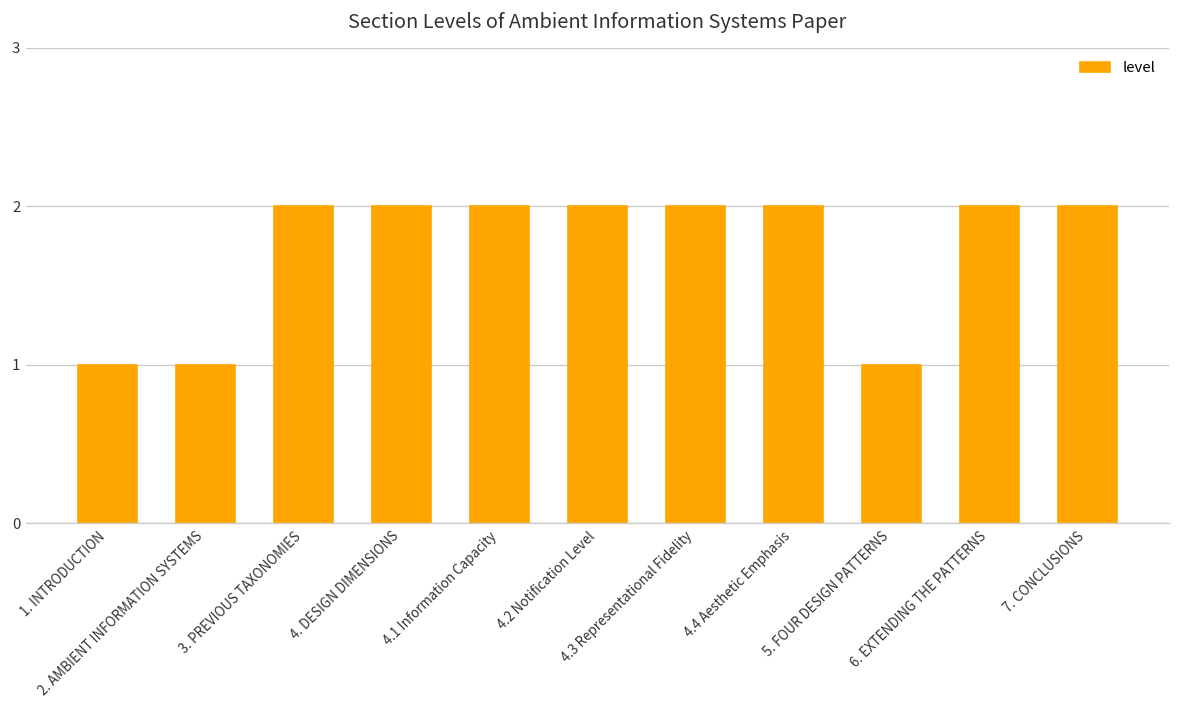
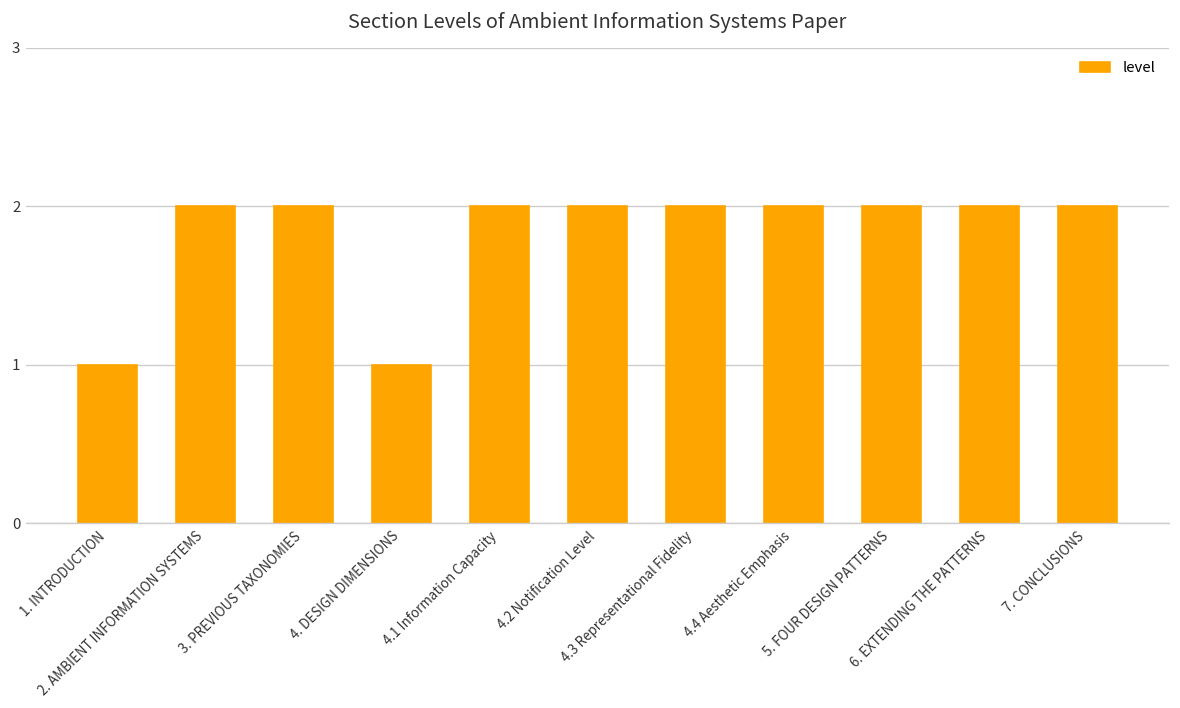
2. AMBIENT INFORMATION SYSTEMS: 1 -> 2
4. DESIGN DIMENSIONS: 2 -> 1
5. FOUR DESIGN PATTERNS: 1 -> 2
